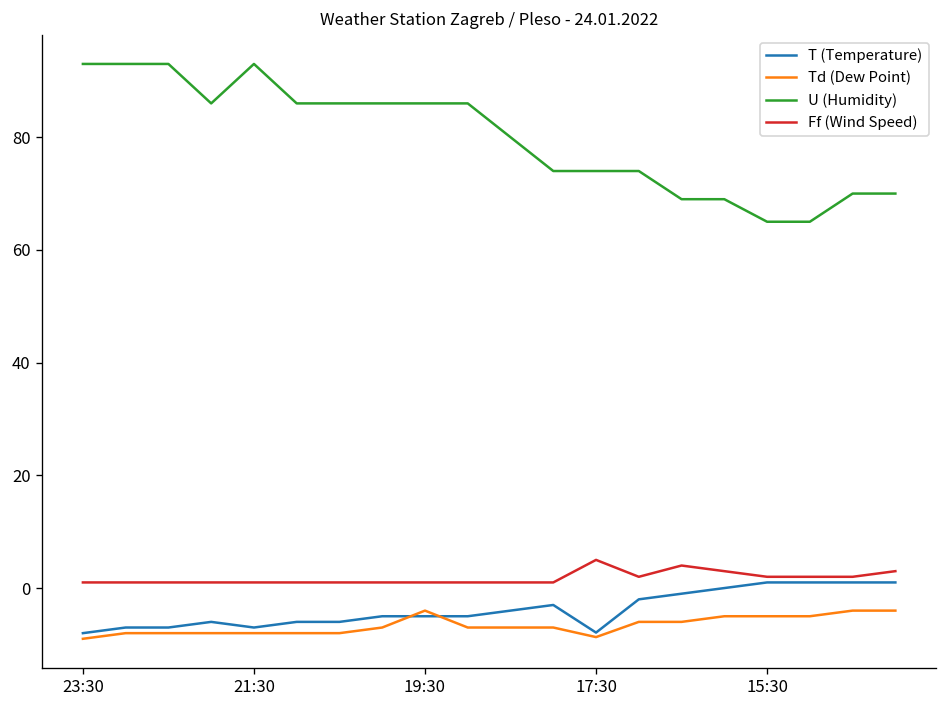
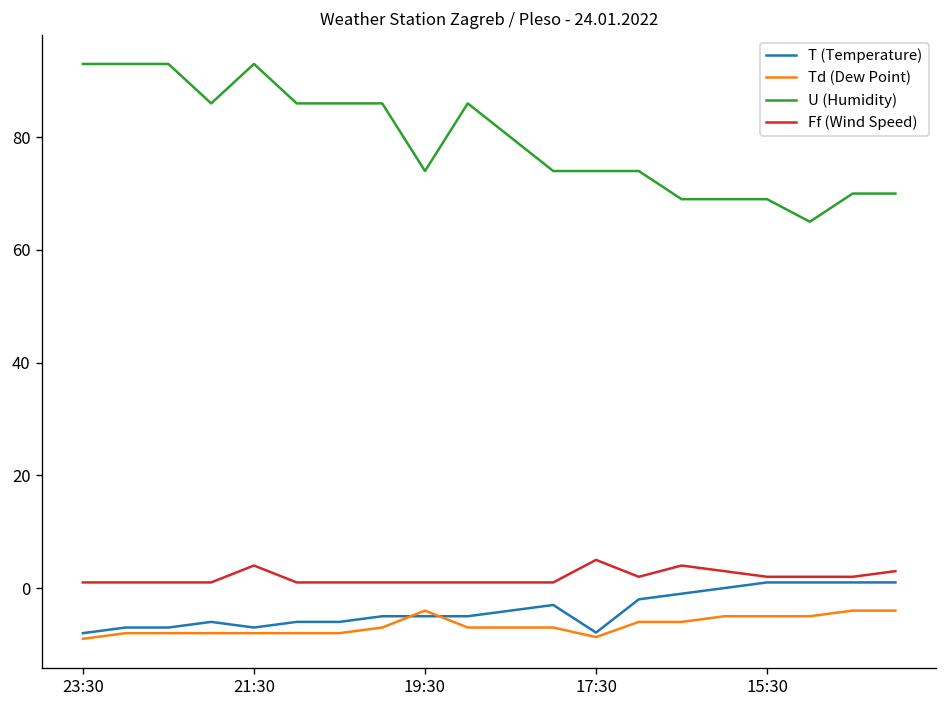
Ff (Wind Speed), 21:30: 1 -> 4
U (Humidity), 19:30: 86 -> 74
U (Humidity), 15:30: 65 -> 69
